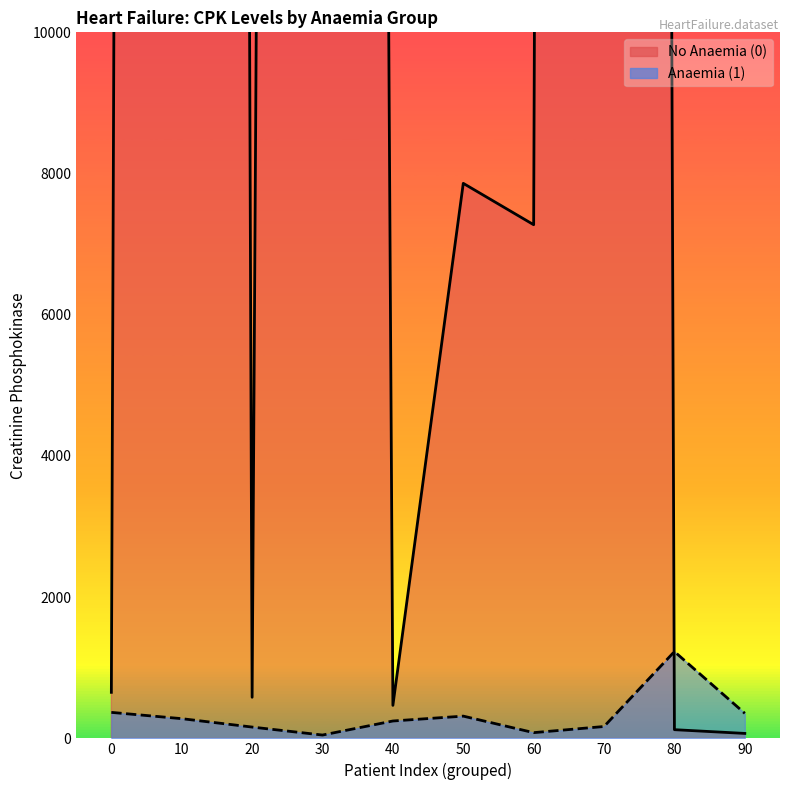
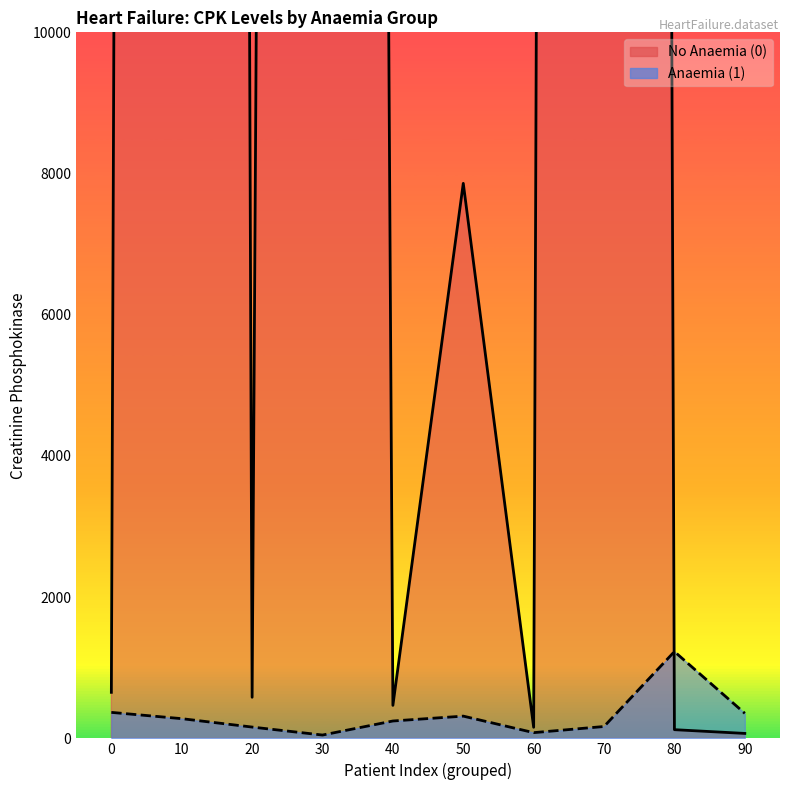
No Anaemia (0), 60: 7300 -> 200
